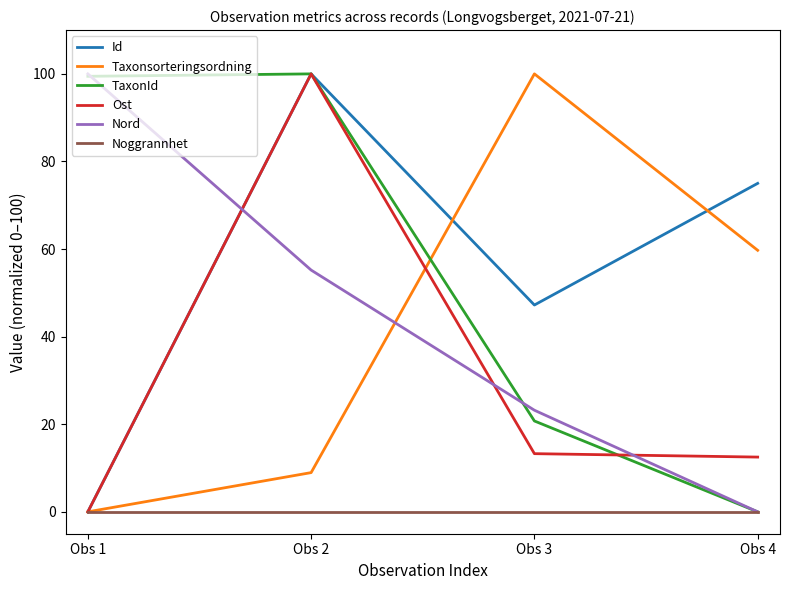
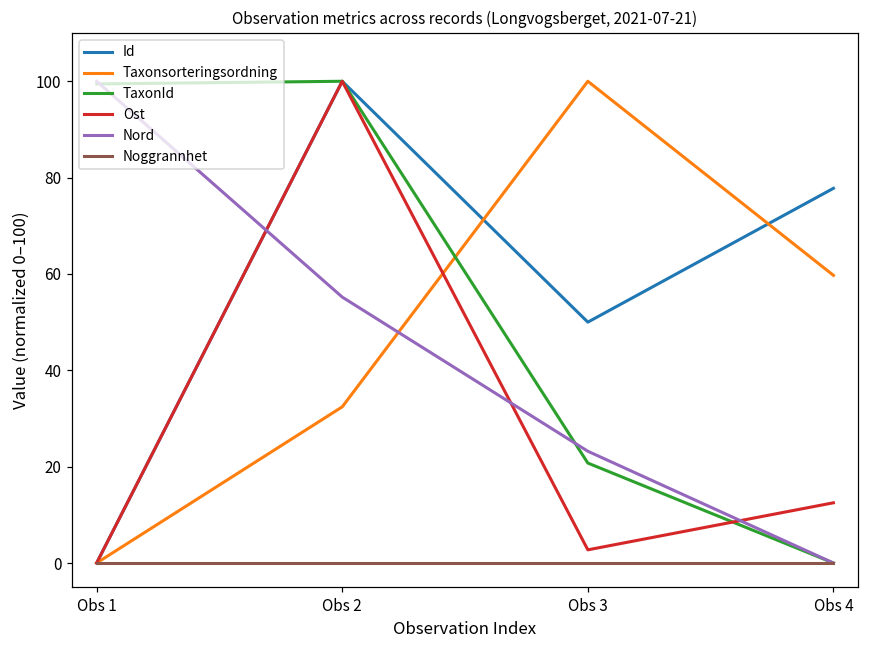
Taxonsorteringsordning, Obs 2: 9 -> 32
Id, Obs 3: 47 -> 50
Ost, Obs 3: 13 -> 3
Id, Obs 4: 75 -> 78
